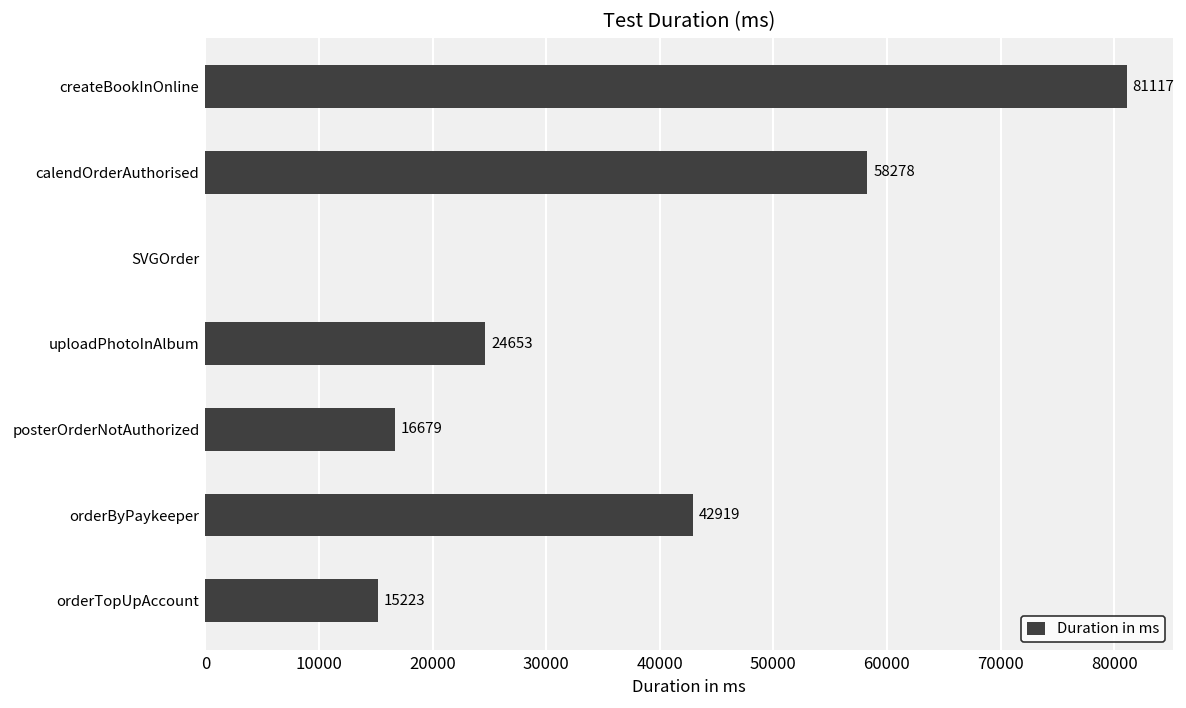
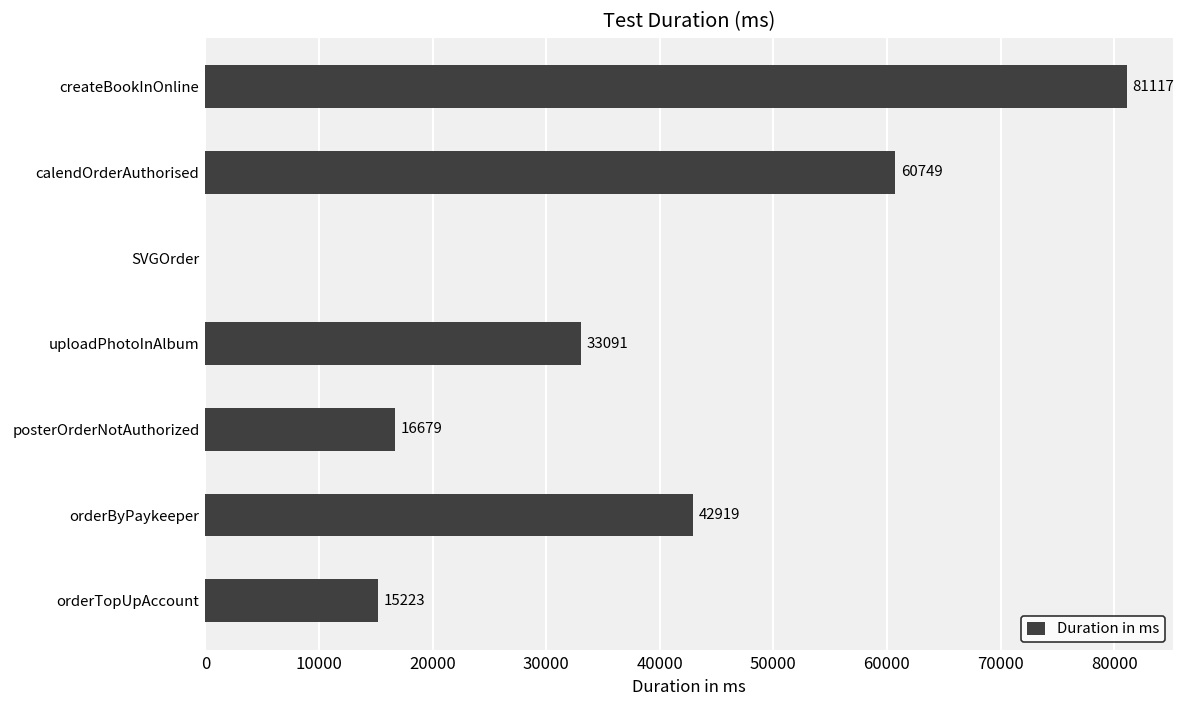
calendOrderAuthorised: 58278 -> 60749
uploadPhotoInAlbum: 24653 -> 33091
